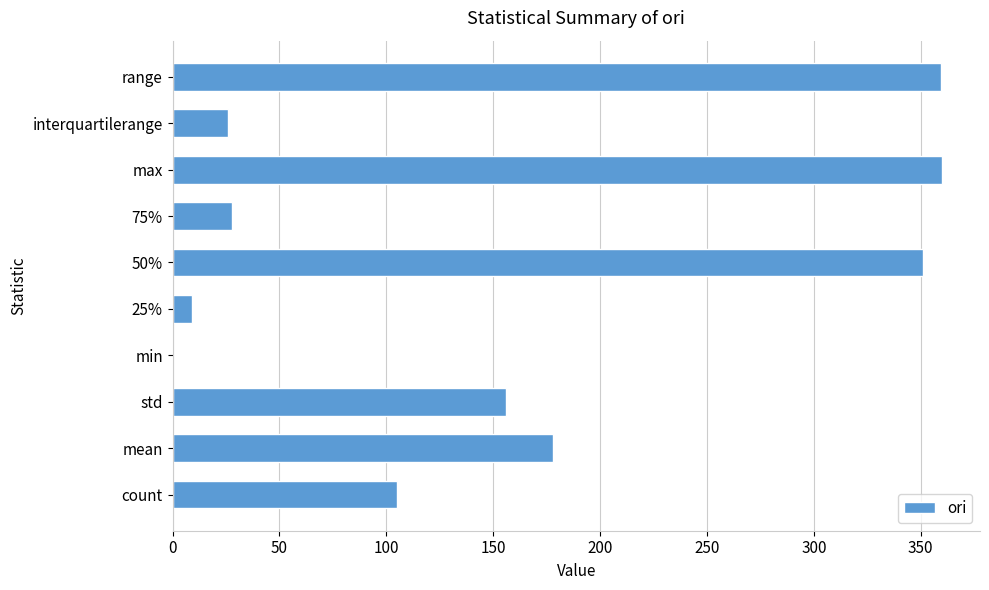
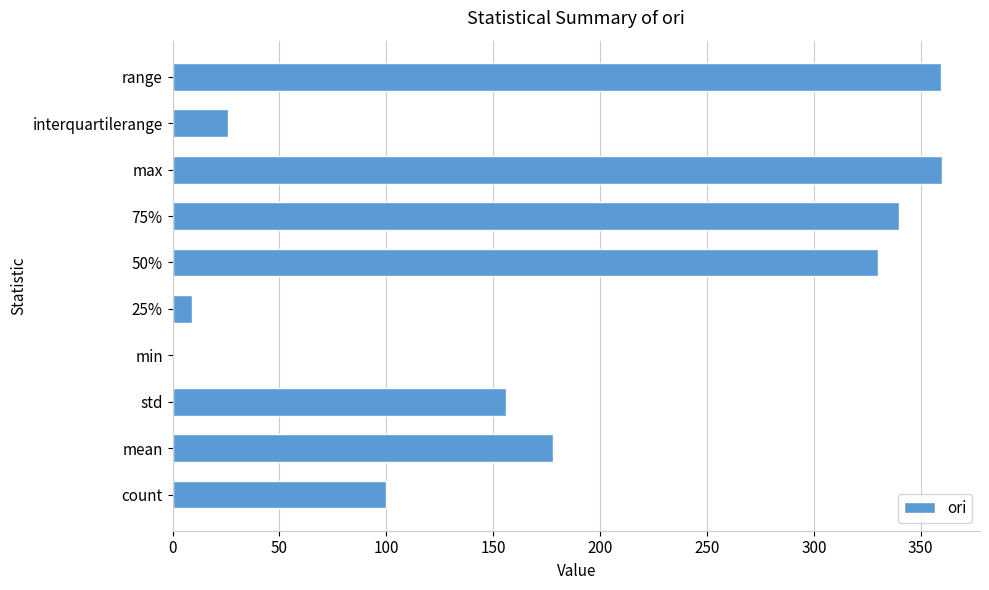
75%: 28 -> 340
50%: 351 -> 330
count: 105 -> 100
